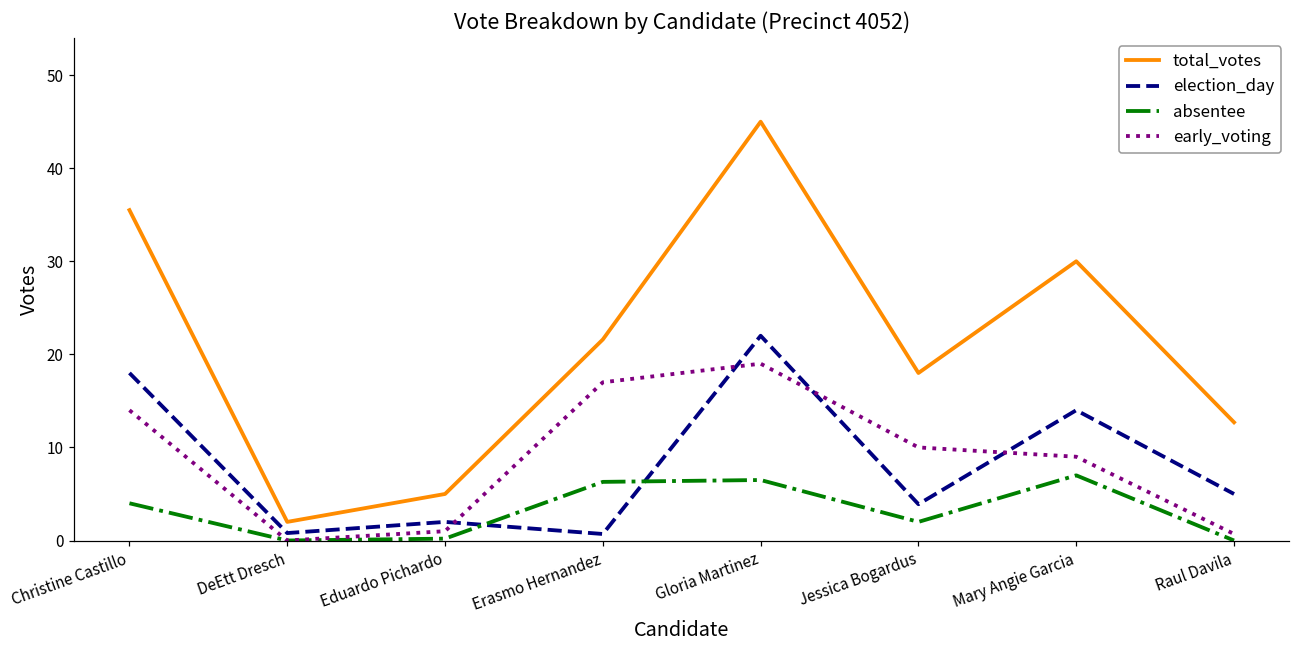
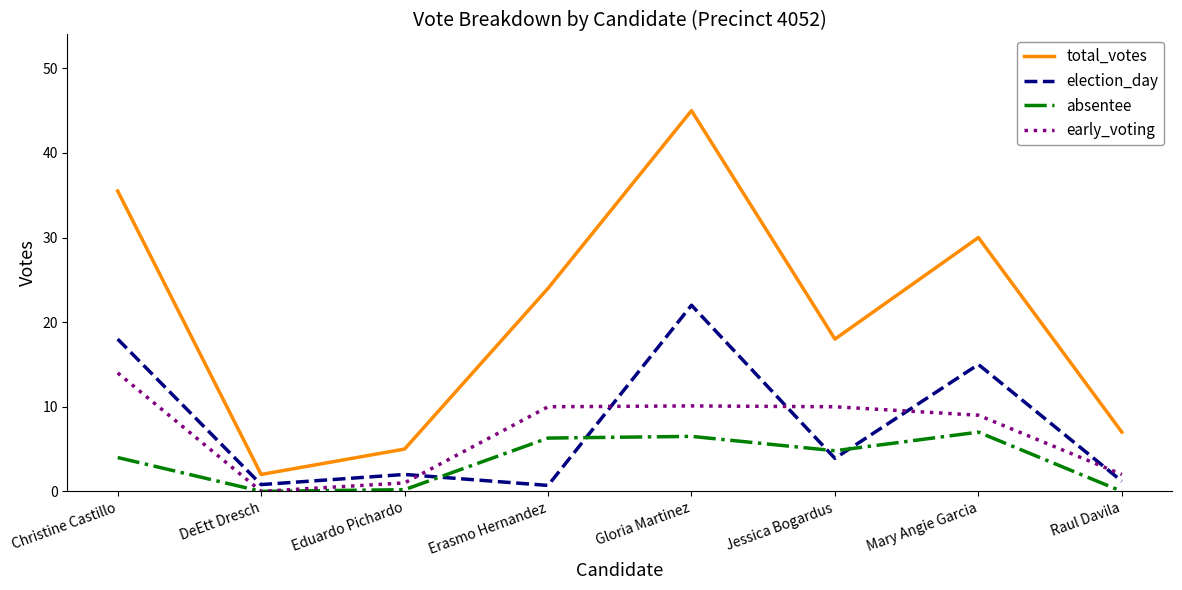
total_votes, Erasmo Hernandez: 22 -> 24
early_voting, Erasmo Hernandez: 17 -> 10
early_voting, Gloria Martinez: 19 -> 10
absentee, Jessica Bogardus: 2 -> 5
election_day, Mary Angie Garcia: 14 -> 15
total_votes, Raul Davila: 13 -> 7
election_day, Raul Davila: 5 -> 1
early_voting, Raul Davila: 1 -> 2
